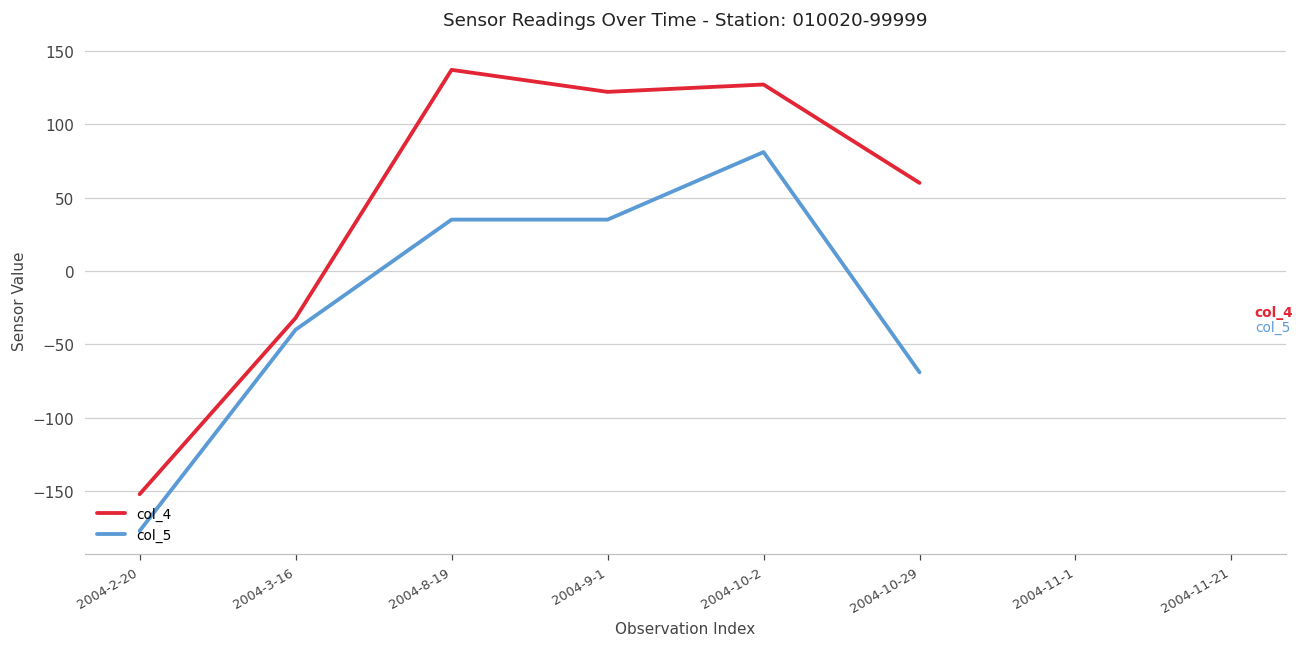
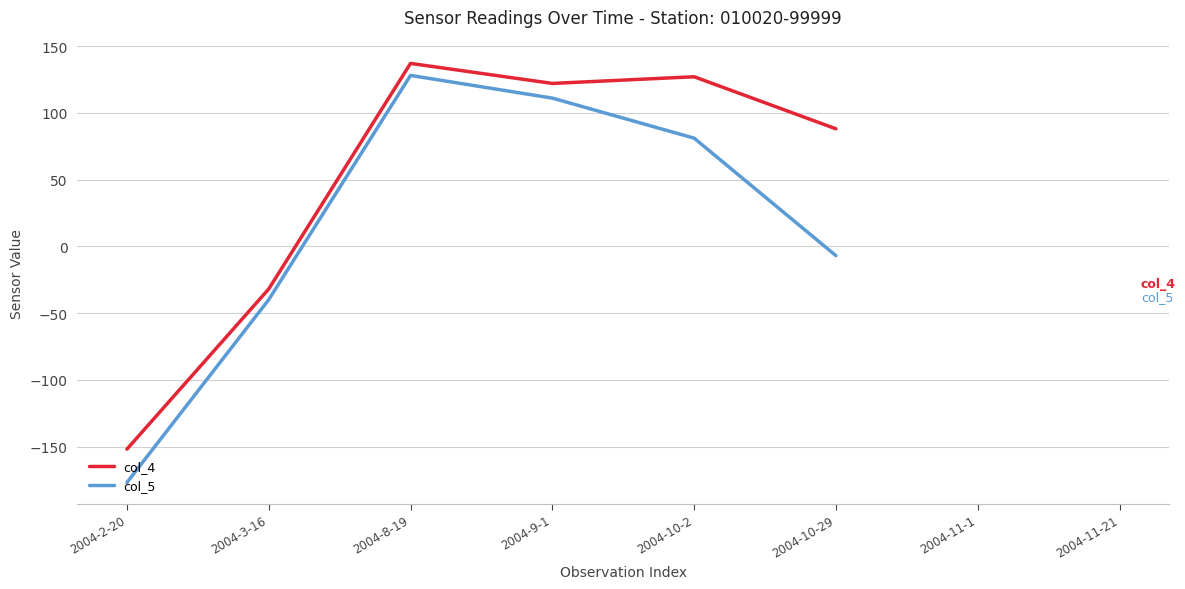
col_5, 2004-8-19: 35 -> 128
col_5, 2004-9-1: 35 -> 111
col_4, 2004-10-29: 60 -> 88
col_5, 2004-10-29: -69 -> -7
